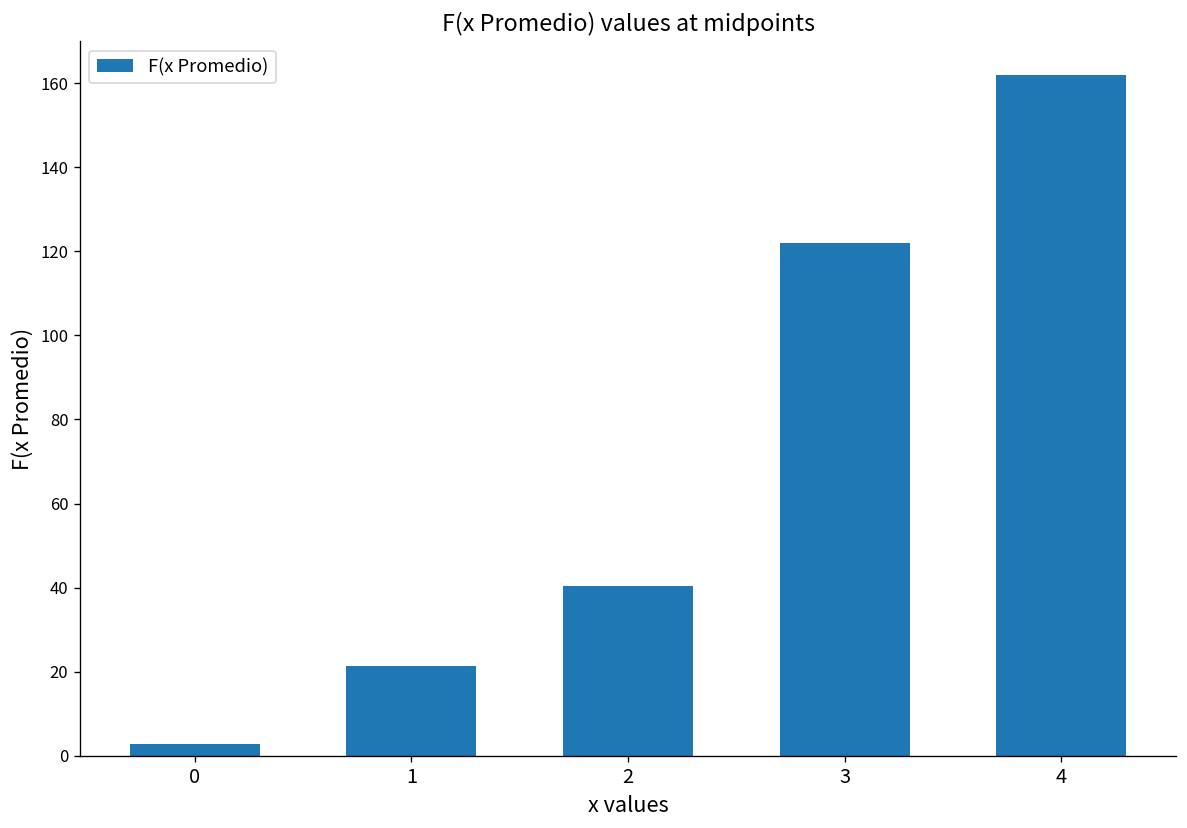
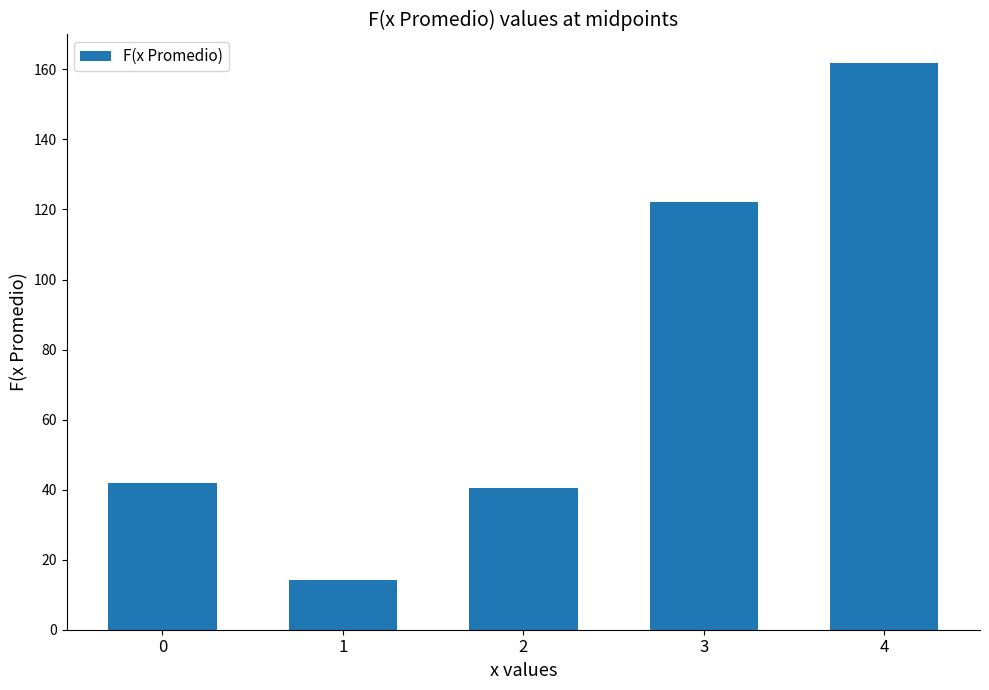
0: 3 -> 42
1: 21 -> 14
